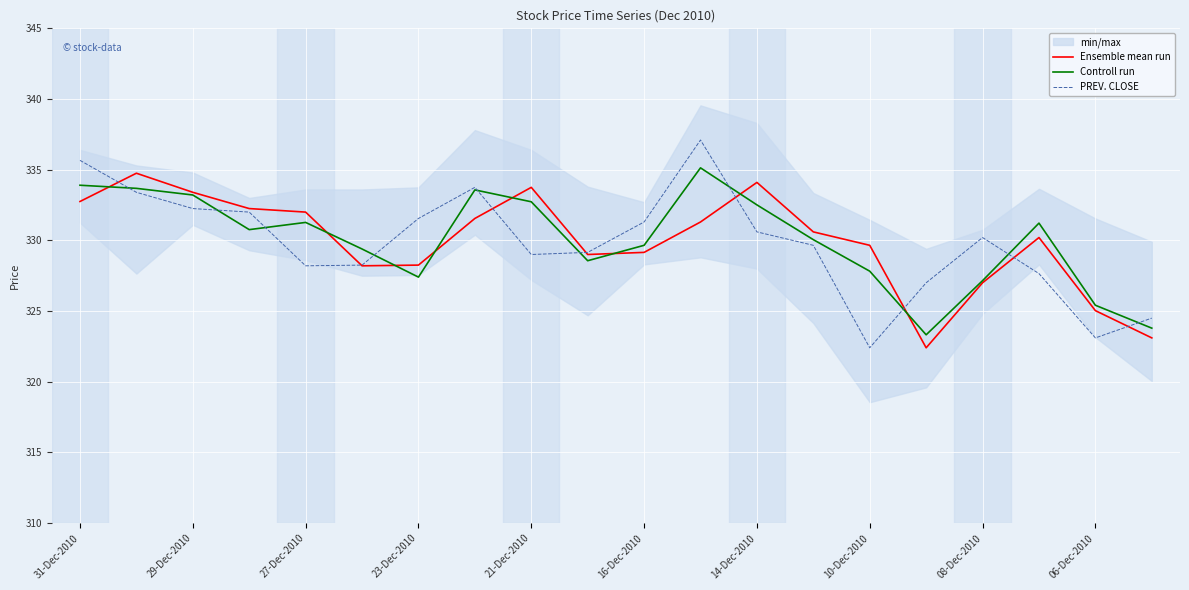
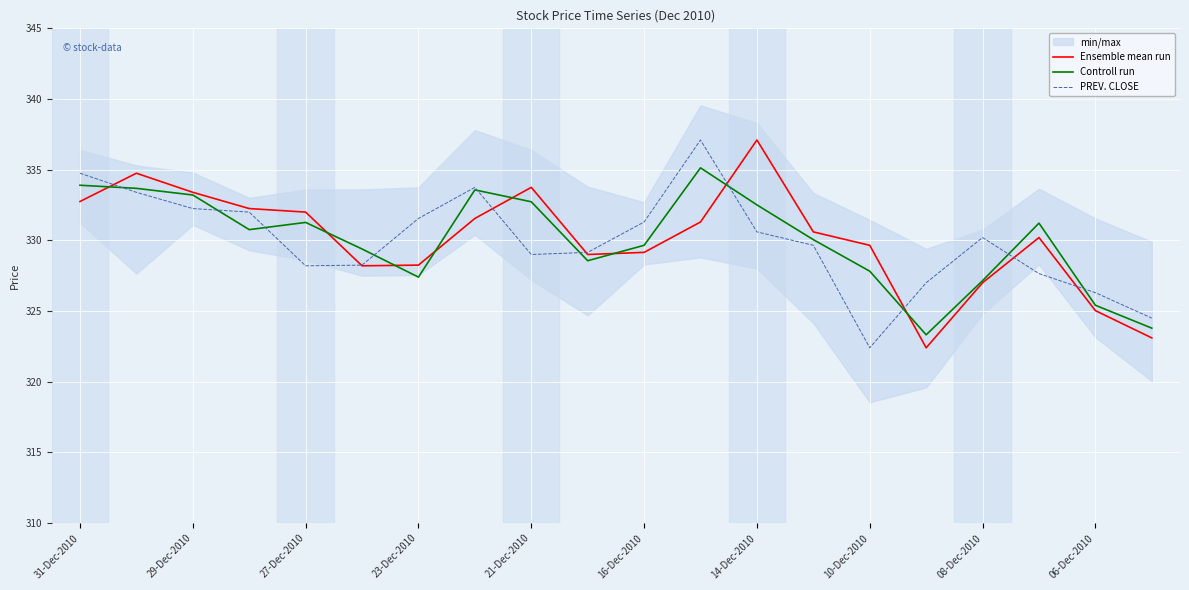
PREV. CLOSE, 31-Dec-2010: 335.7 -> 334.8
Ensemble mean run, 14-Dec-2010: 334.1 -> 337.1
PREV. CLOSE, 06-Dec-2010: 323.1 -> 326.3
